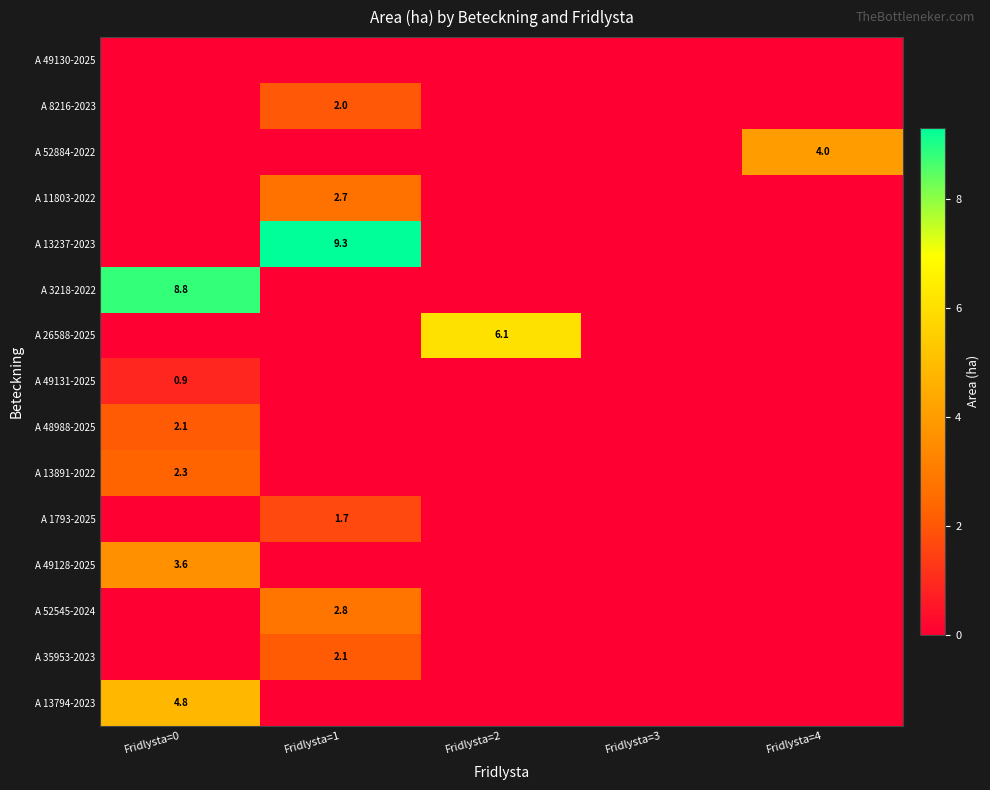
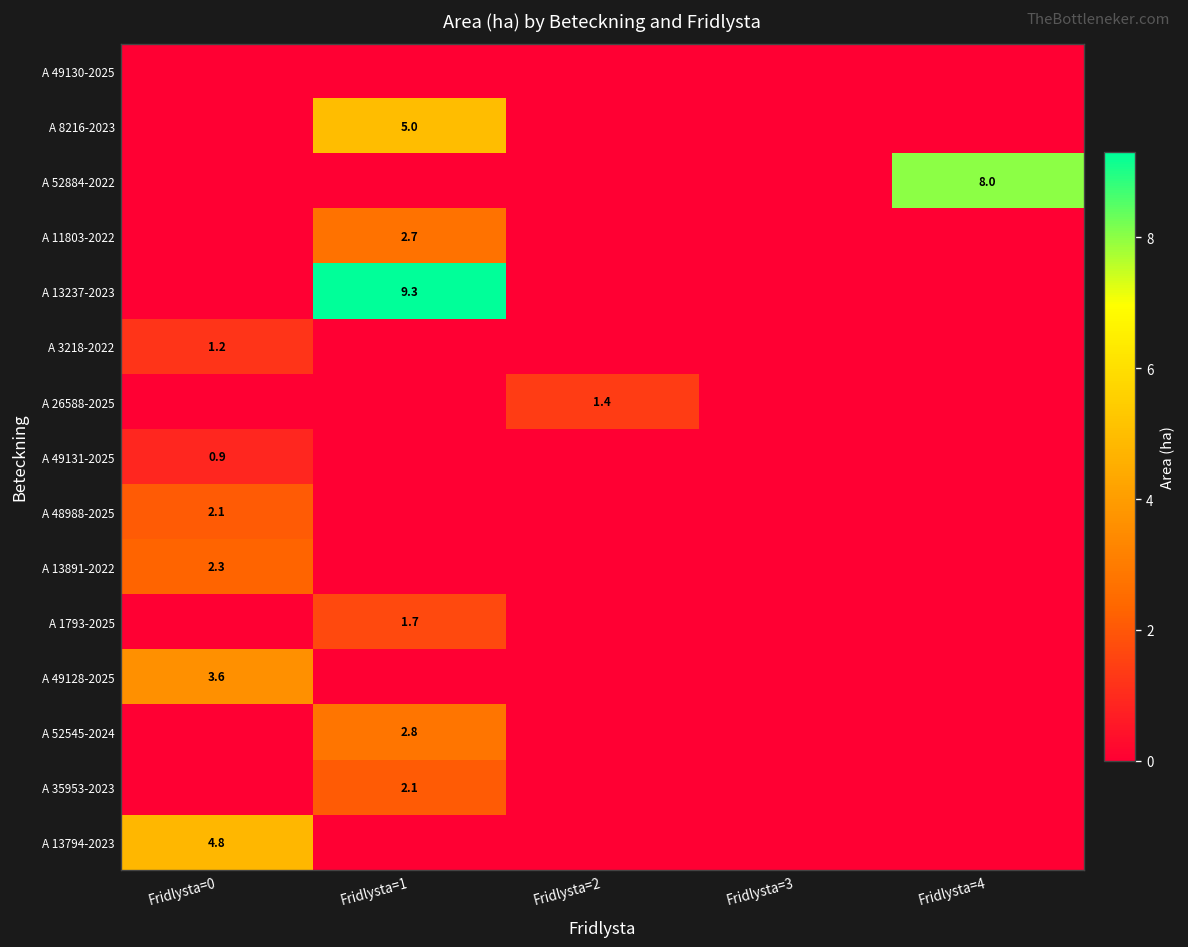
A 8216-2023, Fridlysta=1: 2.0 -> 5.0
A 52884-2022, Fridlysta=4: 4.0 -> 8.0
A 3218-2022, Fridlysta=0: 8.8 -> 1.2
A 26588-2025, Fridlysta=2: 6.1 -> 1.4
